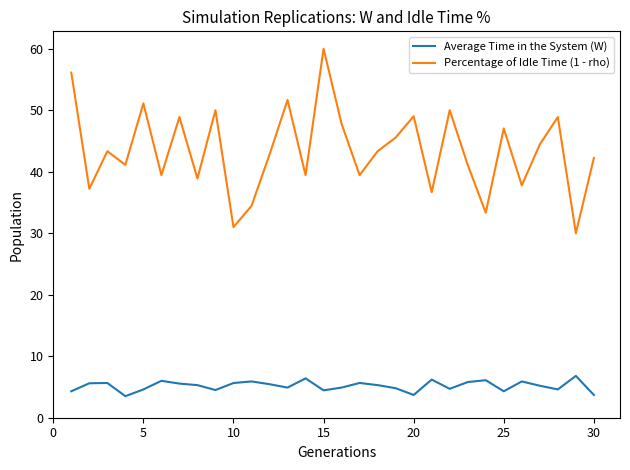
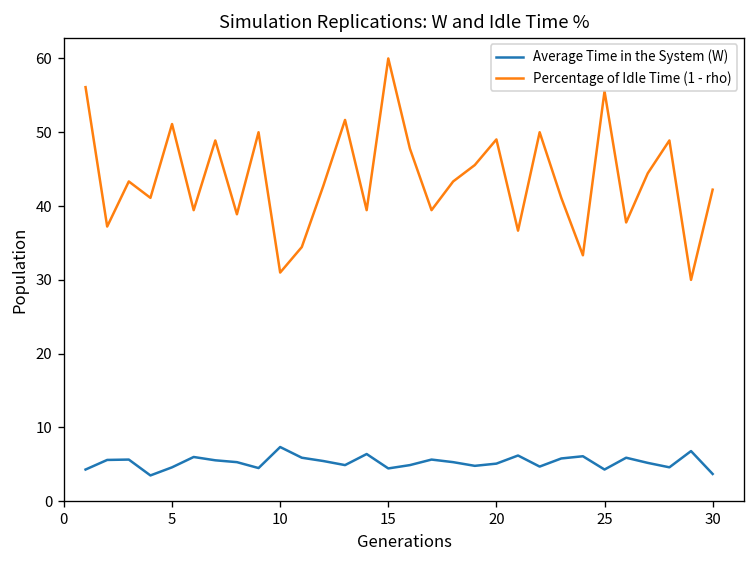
Average Time in the System (W), 10: 6 -> 7
Average Time in the System (W), 20: 4 -> 5
Percentage of Idle Time (1 - rho), 25: 47 -> 56
